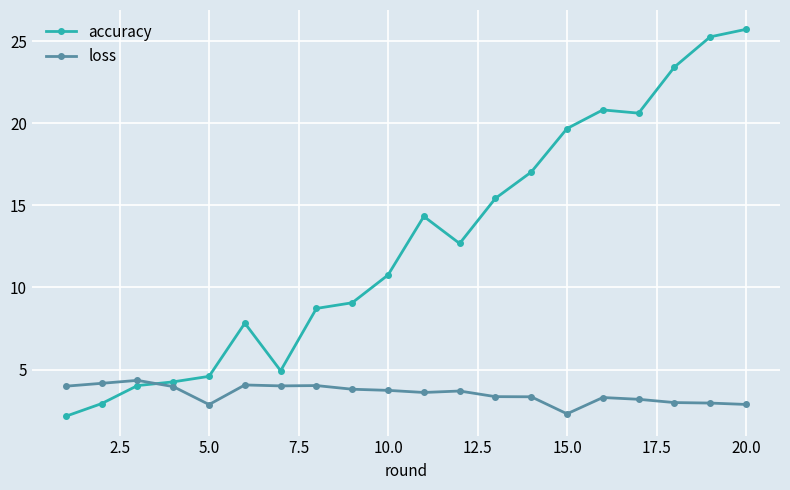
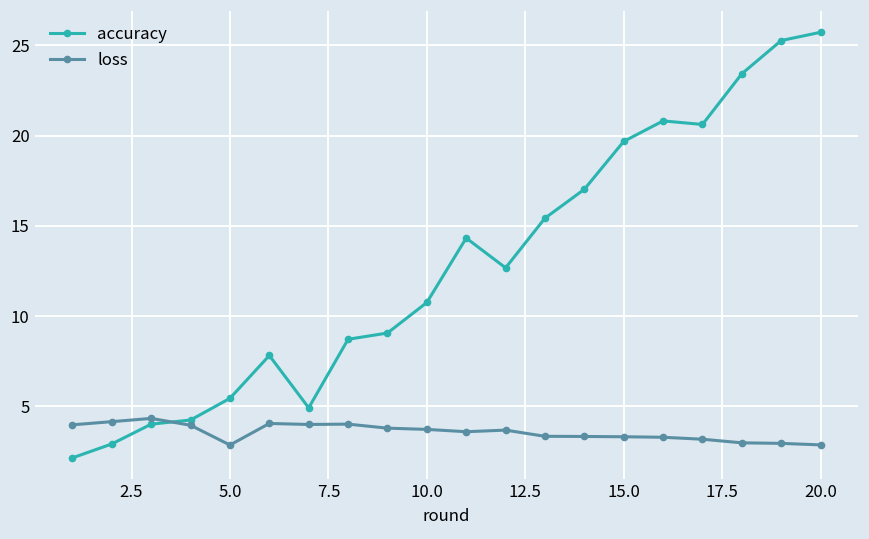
accuracy, 5.0: 4.6 -> 5.5
loss, 15.0: 2.3 -> 3.3
